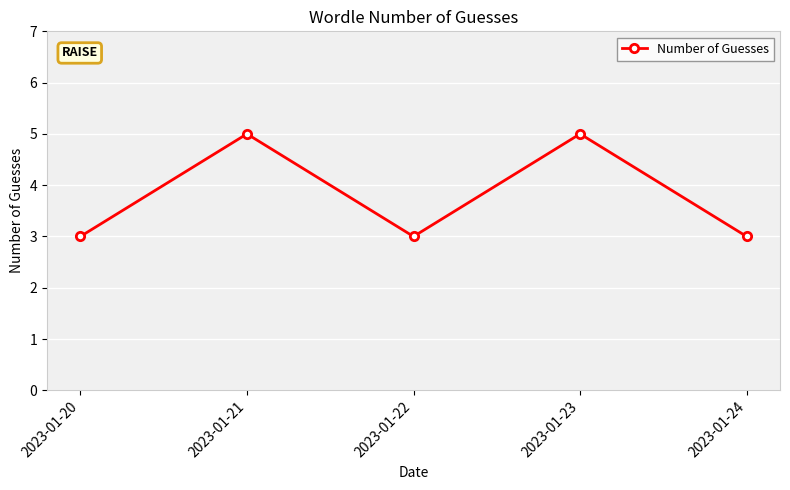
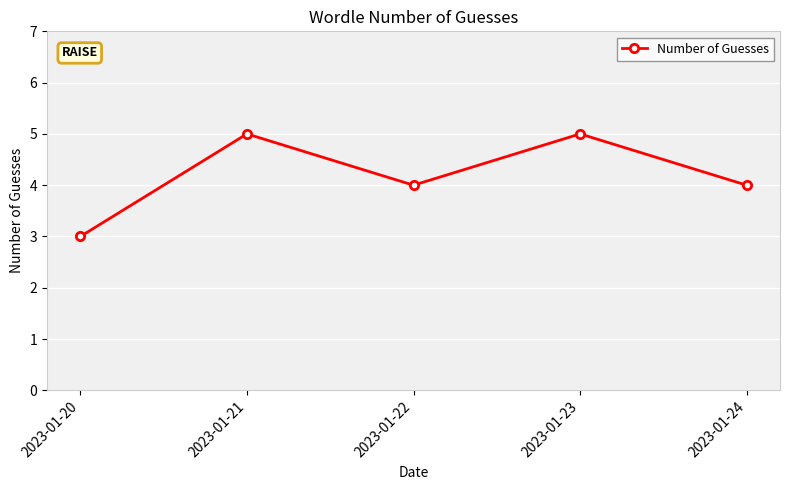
2023-01-22: 3 -> 4
2023-01-24: 3 -> 4
